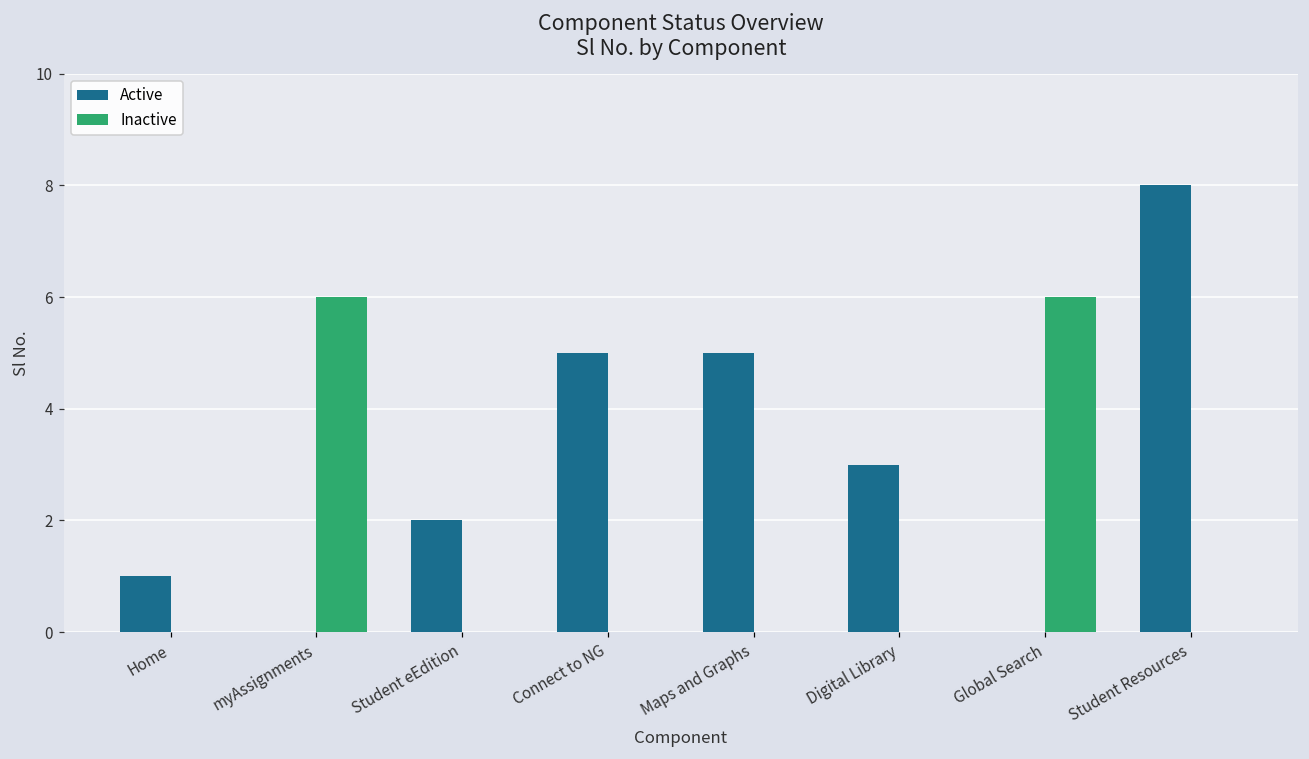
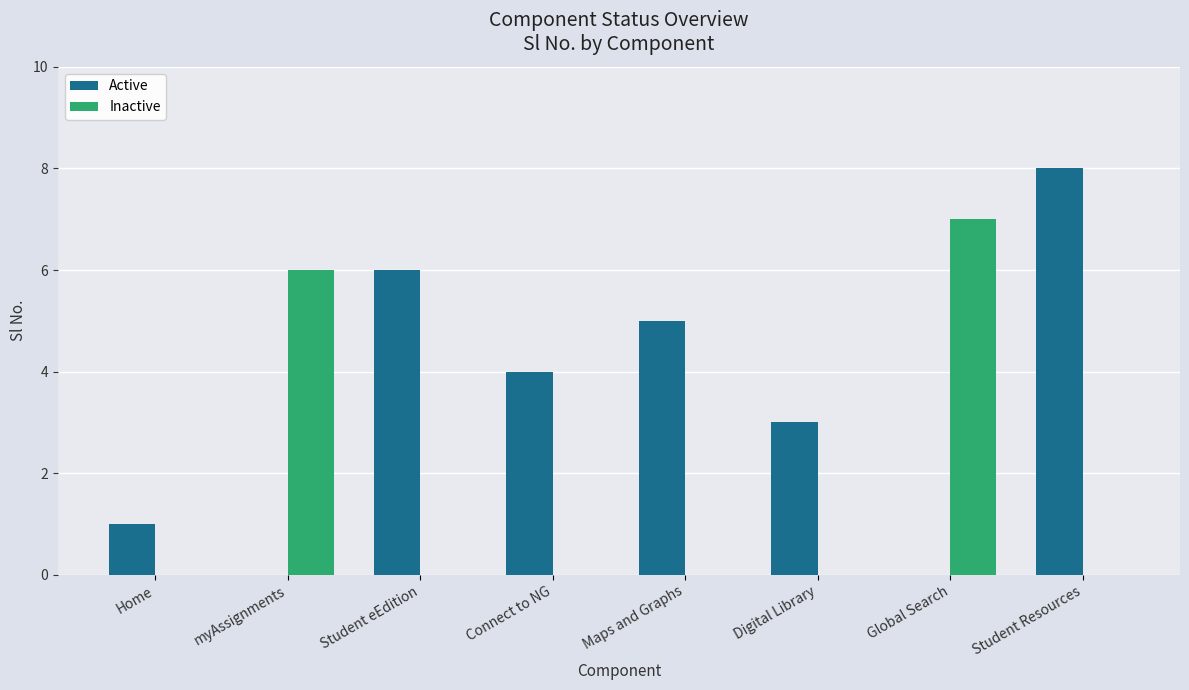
Active, Student eEdition: 2 -> 6
Active, Connect to NG: 5 -> 4
Inactive, Global Search: 6 -> 7
